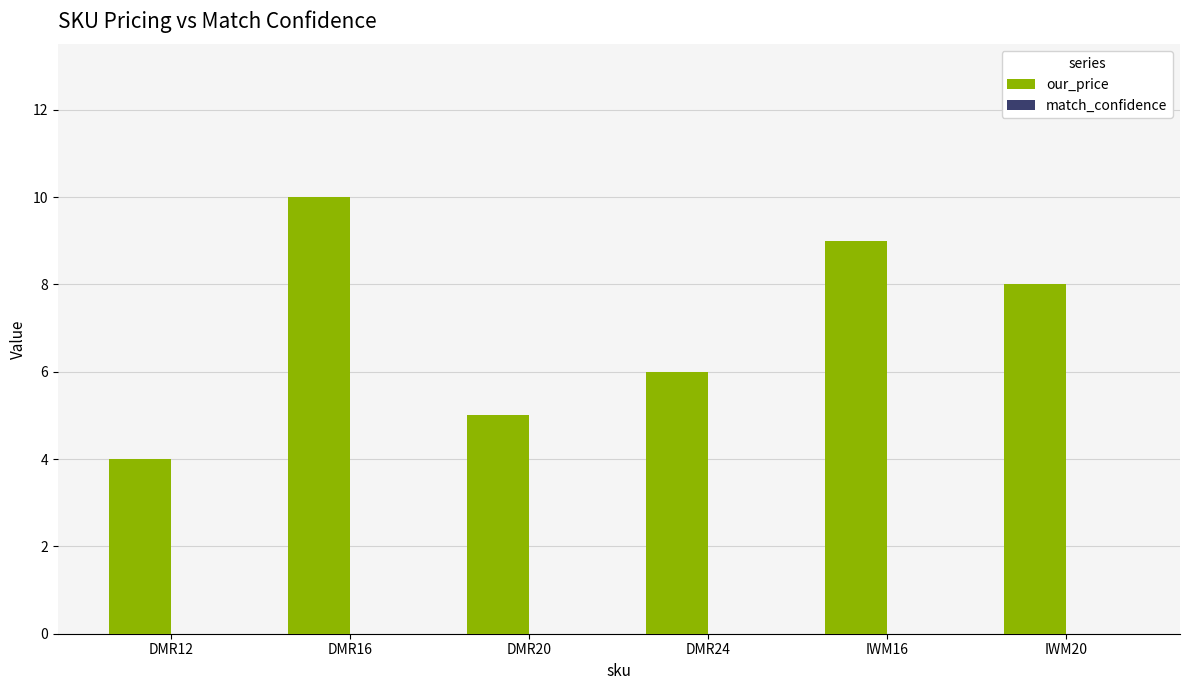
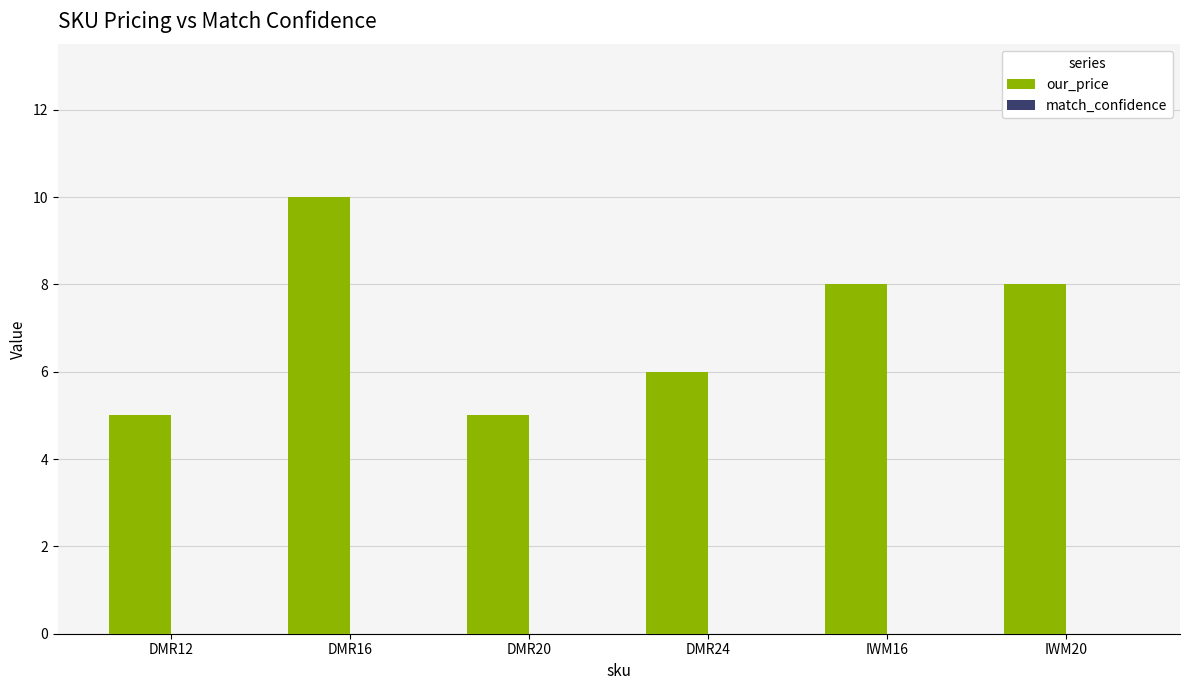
our_price, DMR12: 4 -> 5
our_price, IWM16: 9 -> 8
